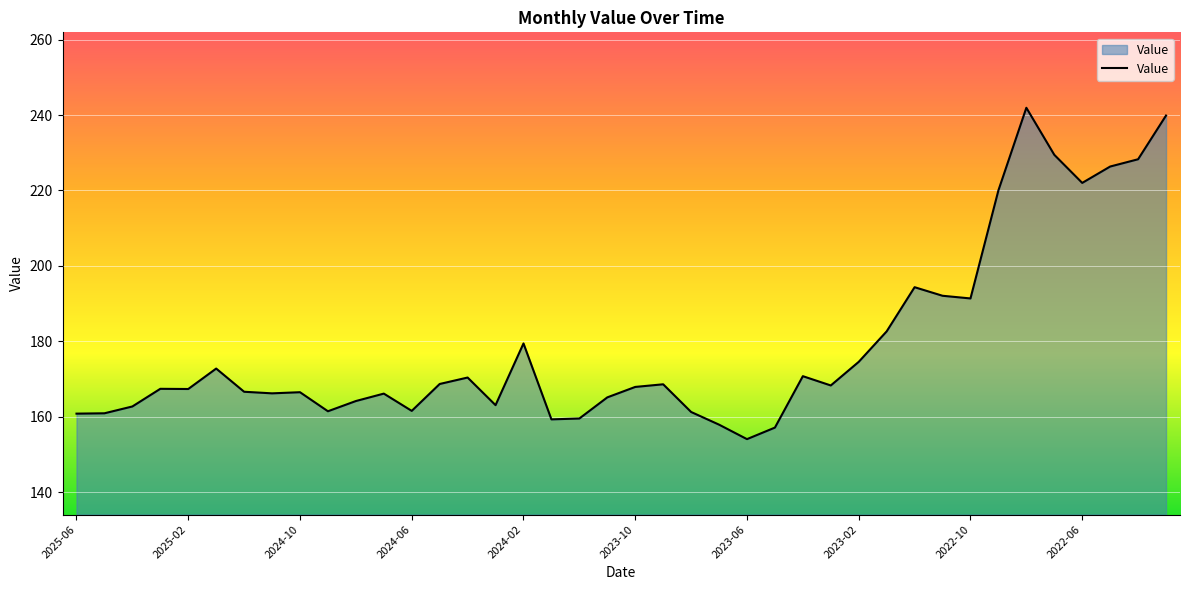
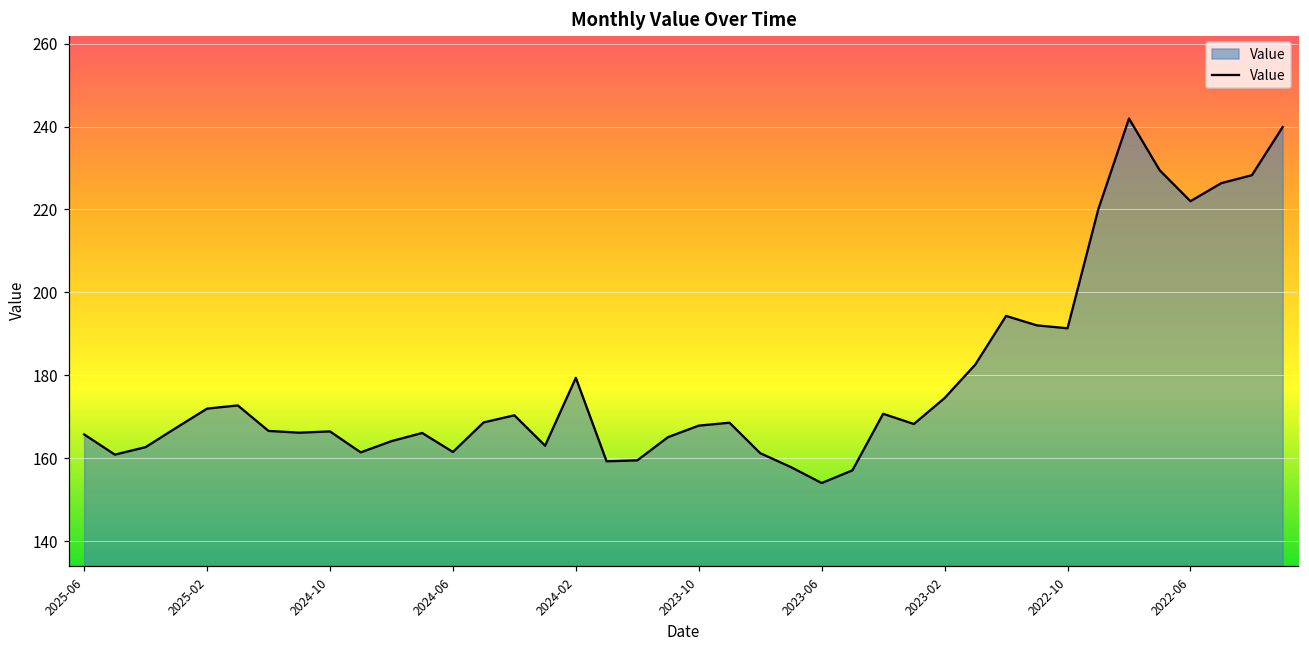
2025-06: 161 -> 166
2025-02: 167 -> 172
